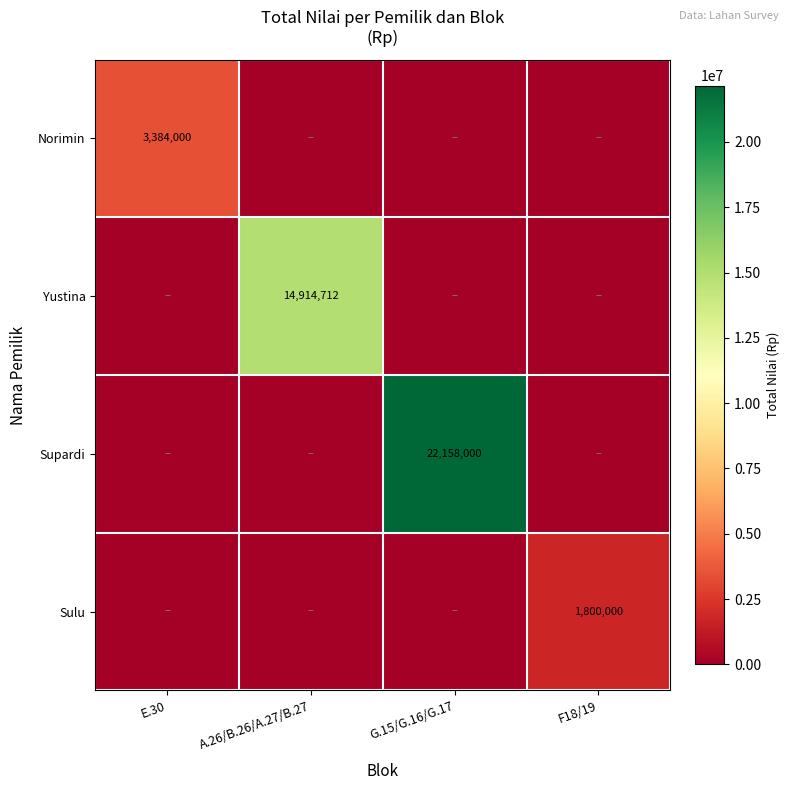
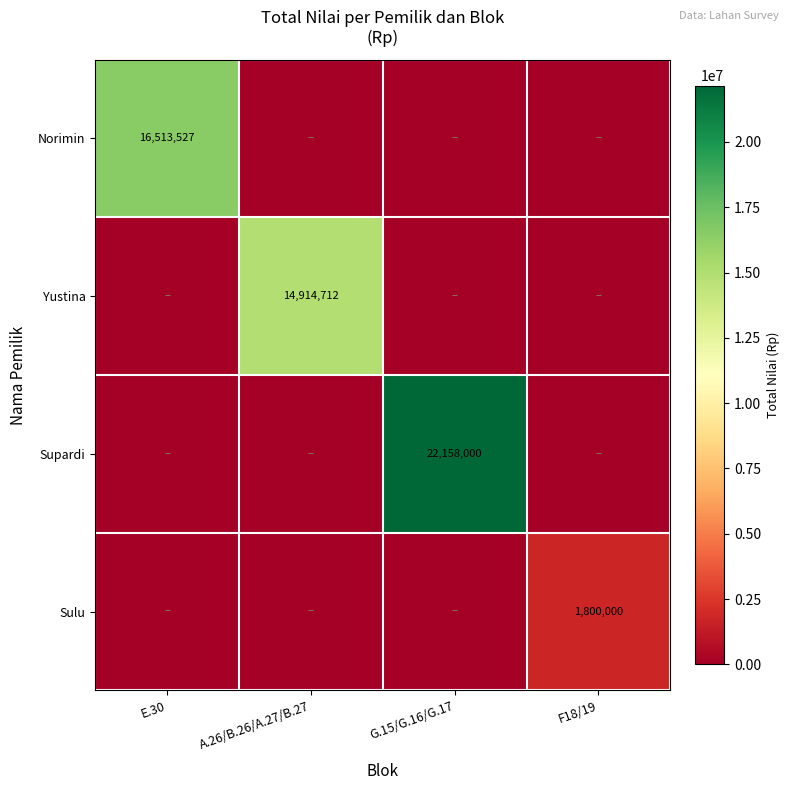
Norimin, E.30: 3,384,000 -> 16,513,527
